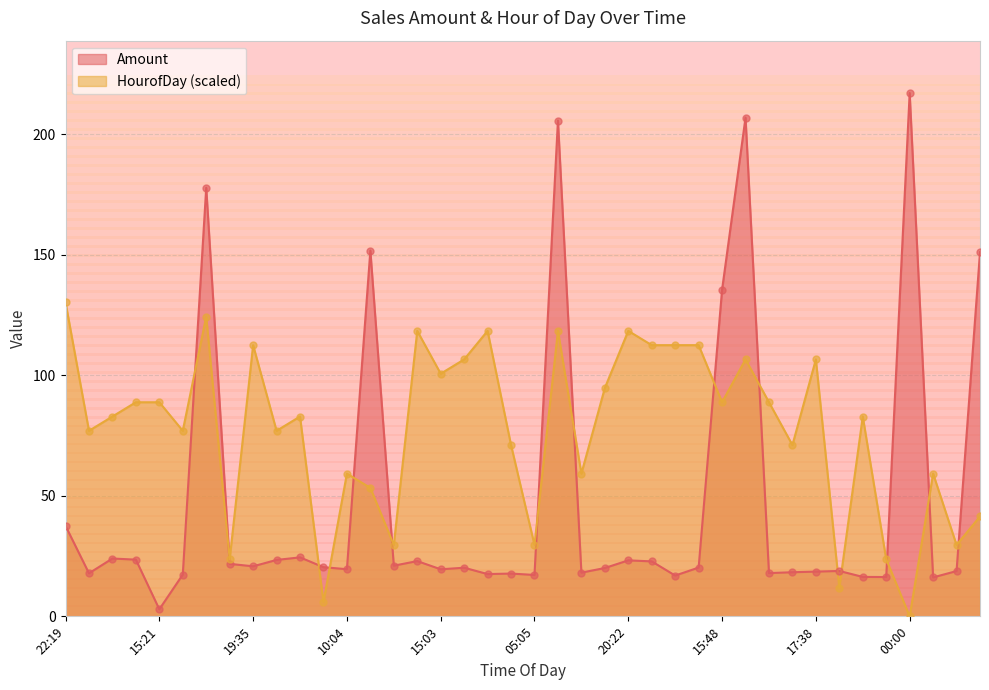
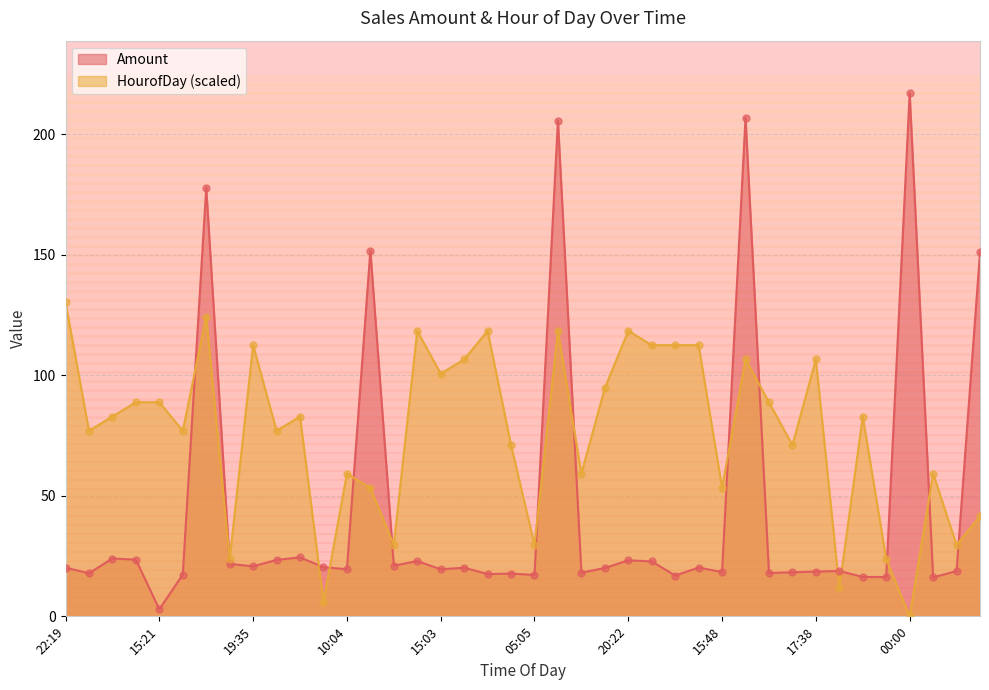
Amount, 22:19: 38 -> 20
Amount, 15:48: 135 -> 18
HourofDay (scaled), 15:48: 89 -> 53
